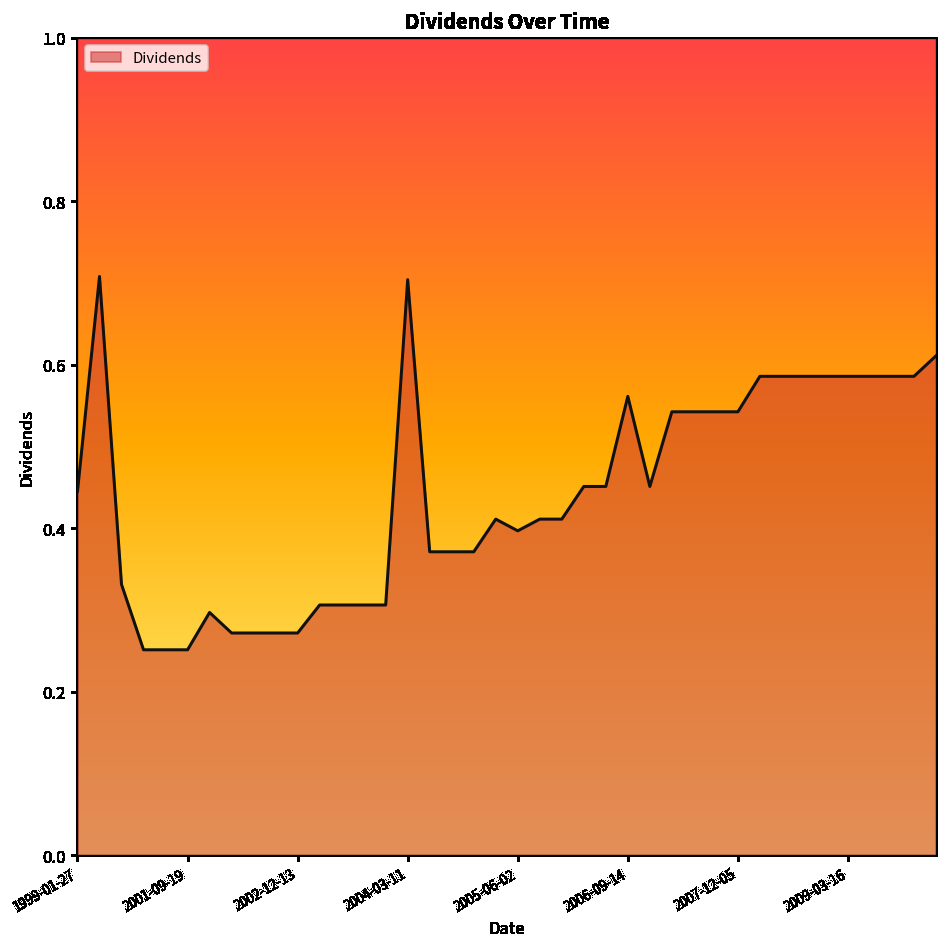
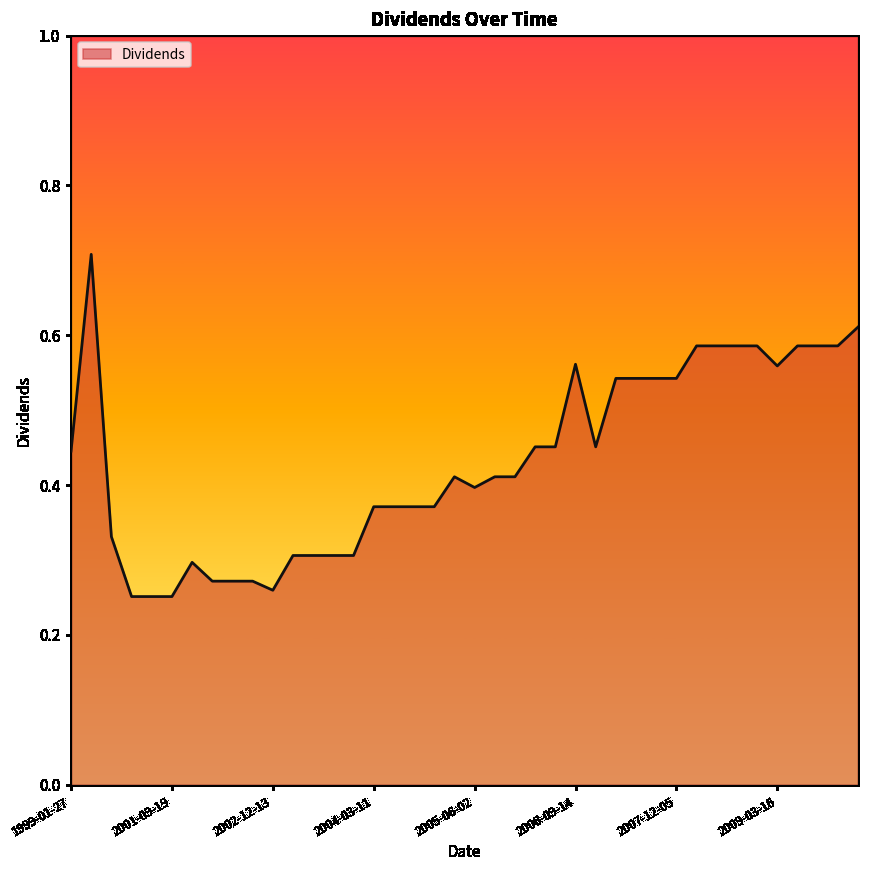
2002-12-13: 0.27 -> 0.26
2004-03-11: 0.70 -> 0.37
2009-03-16: 0.59 -> 0.56
